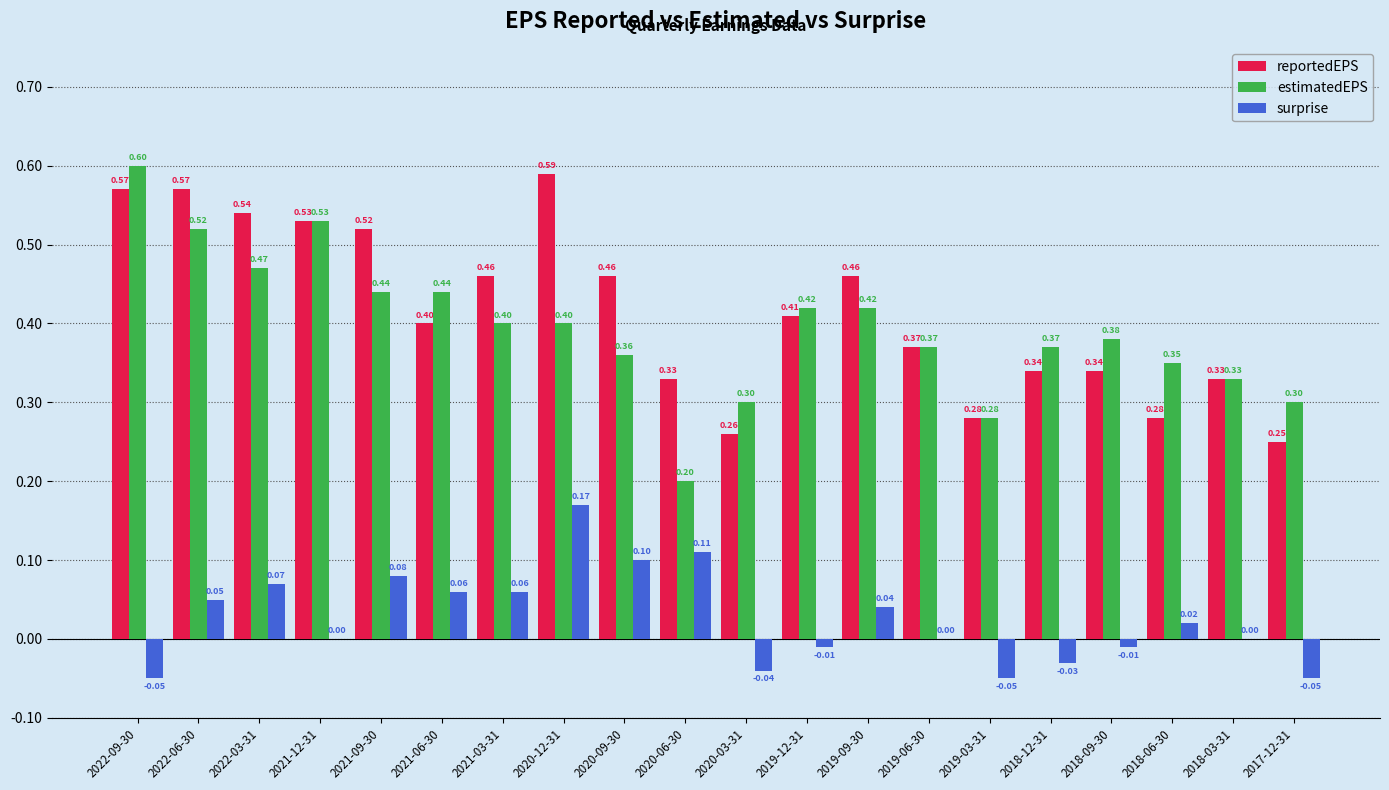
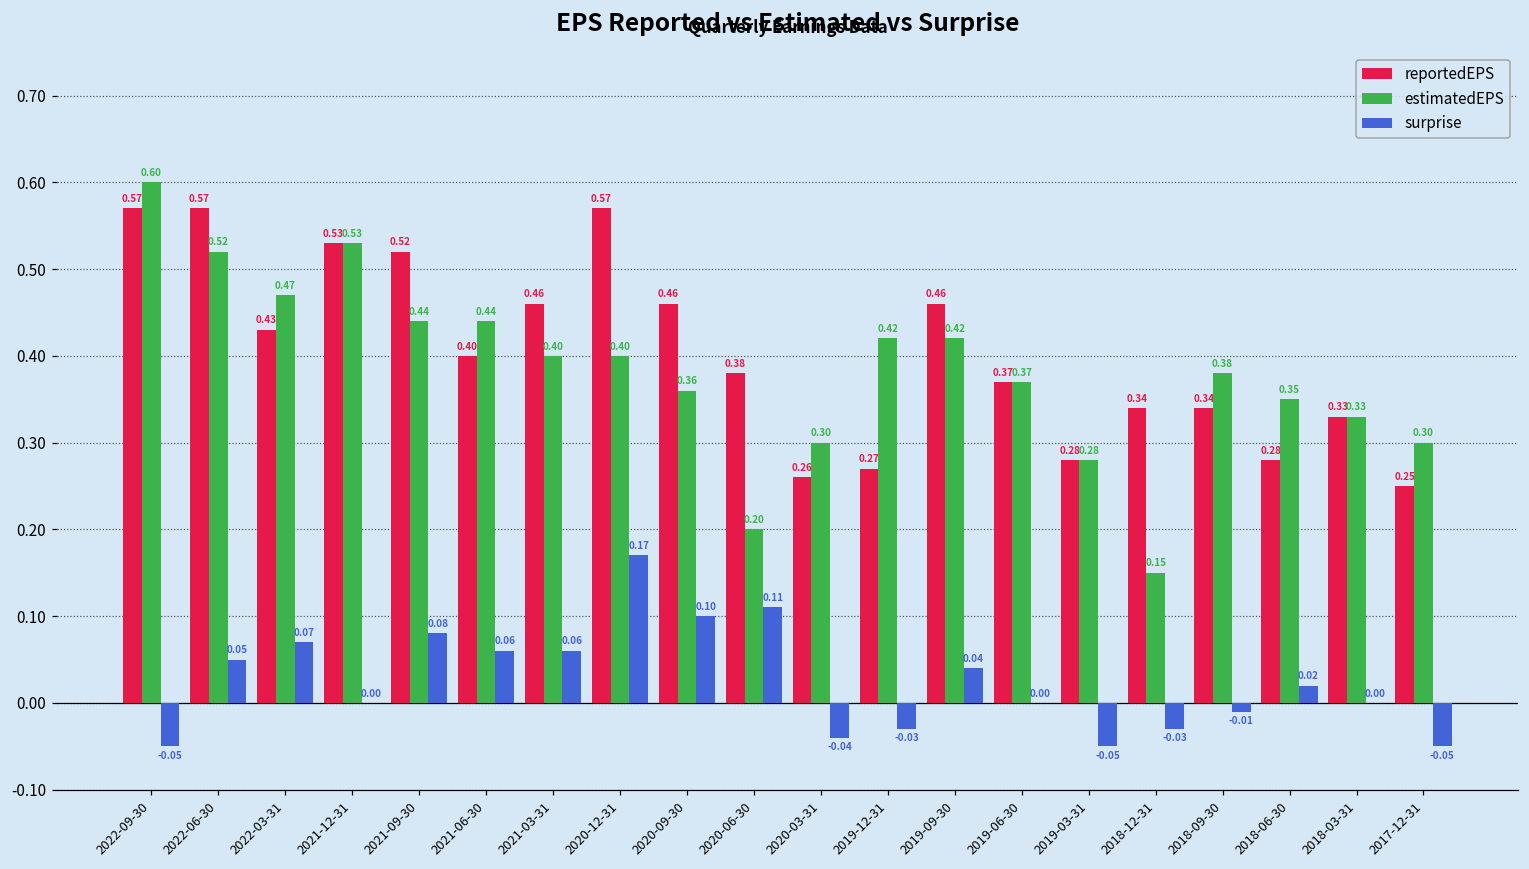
reportedEPS, 2022-03-31: 0.54 -> 0.43
reportedEPS, 2020-12-31: 0.59 -> 0.57
reportedEPS, 2020-06-30: 0.33 -> 0.38
reportedEPS, 2019-12-31: 0.41 -> 0.27
surprise, 2019-12-31: -0.01 -> -0.03
estimatedEPS, 2018-12-31: 0.37 -> 0.15
